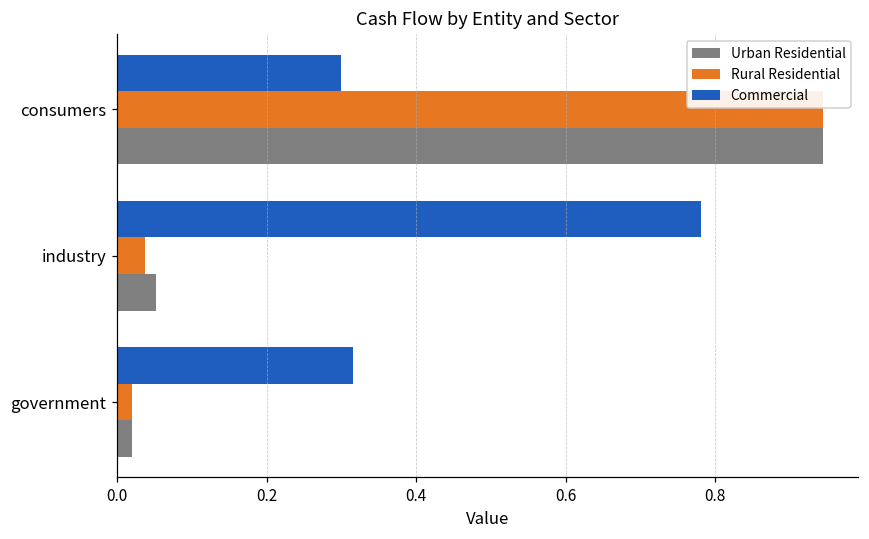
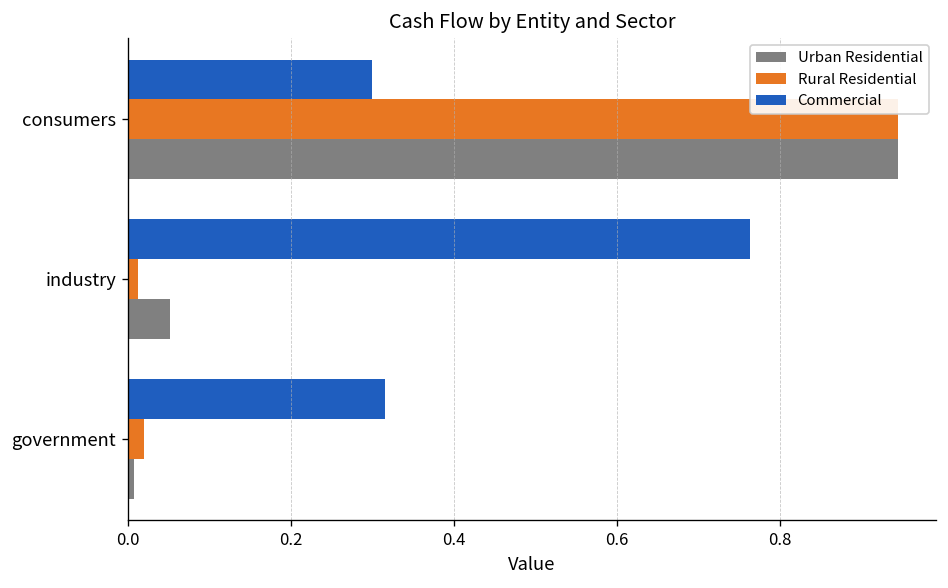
Commercial, industry: 0.78 -> 0.76
Rural Residential, industry: 0.04 -> 0.01
Urban Residential, government: 0.02 -> 0.01
